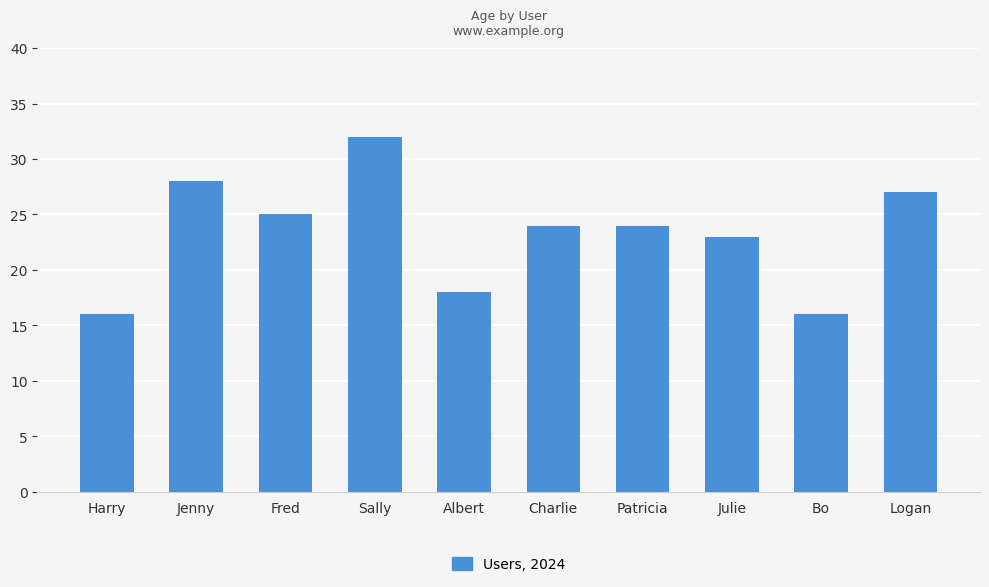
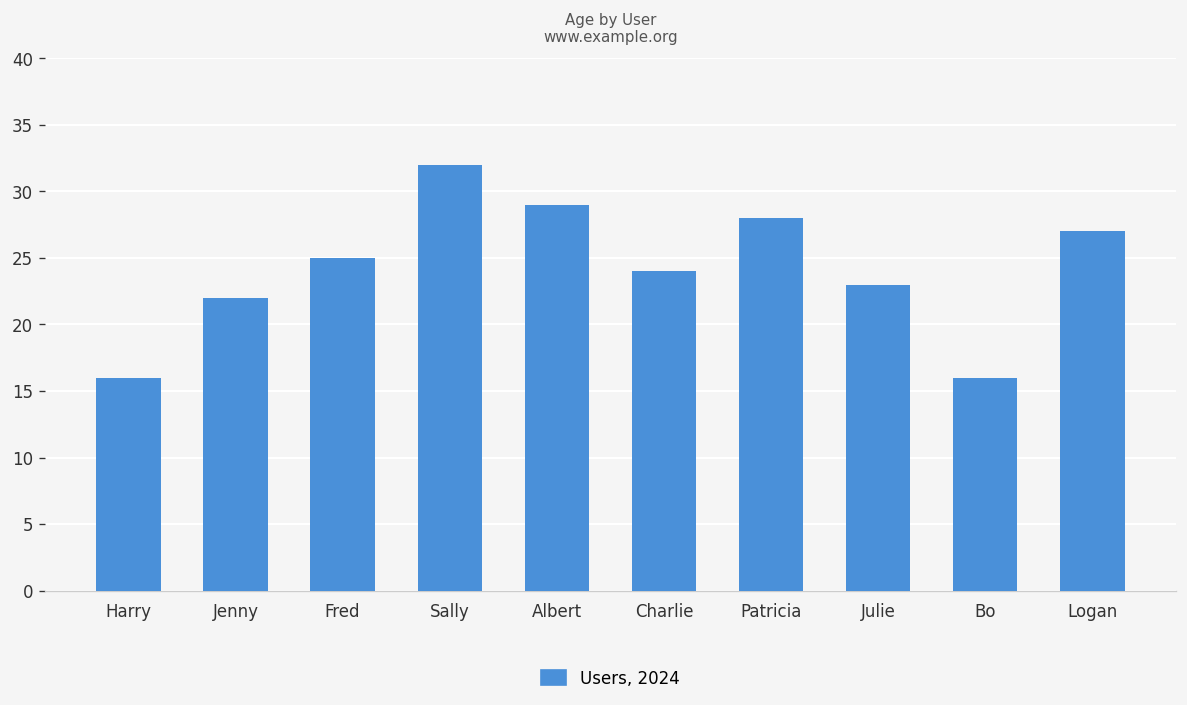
Jenny: 28 -> 22
Albert: 18 -> 29
Patricia: 24 -> 28
